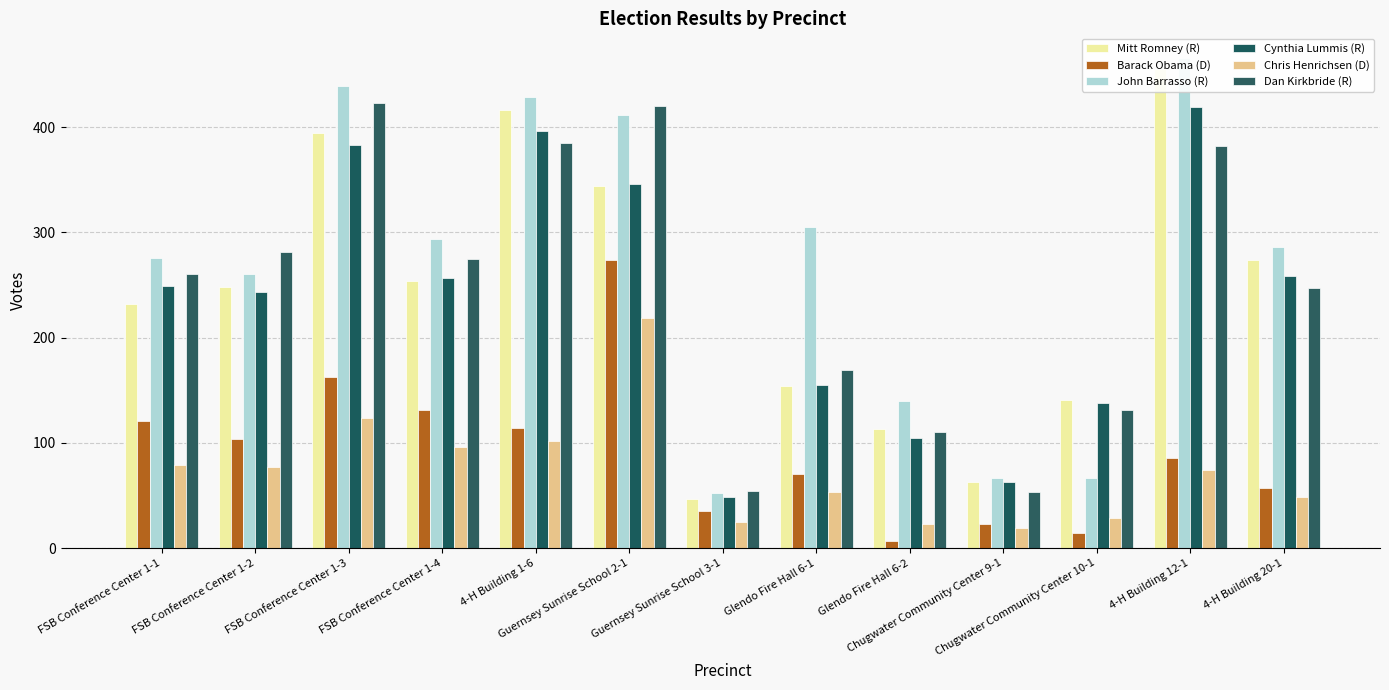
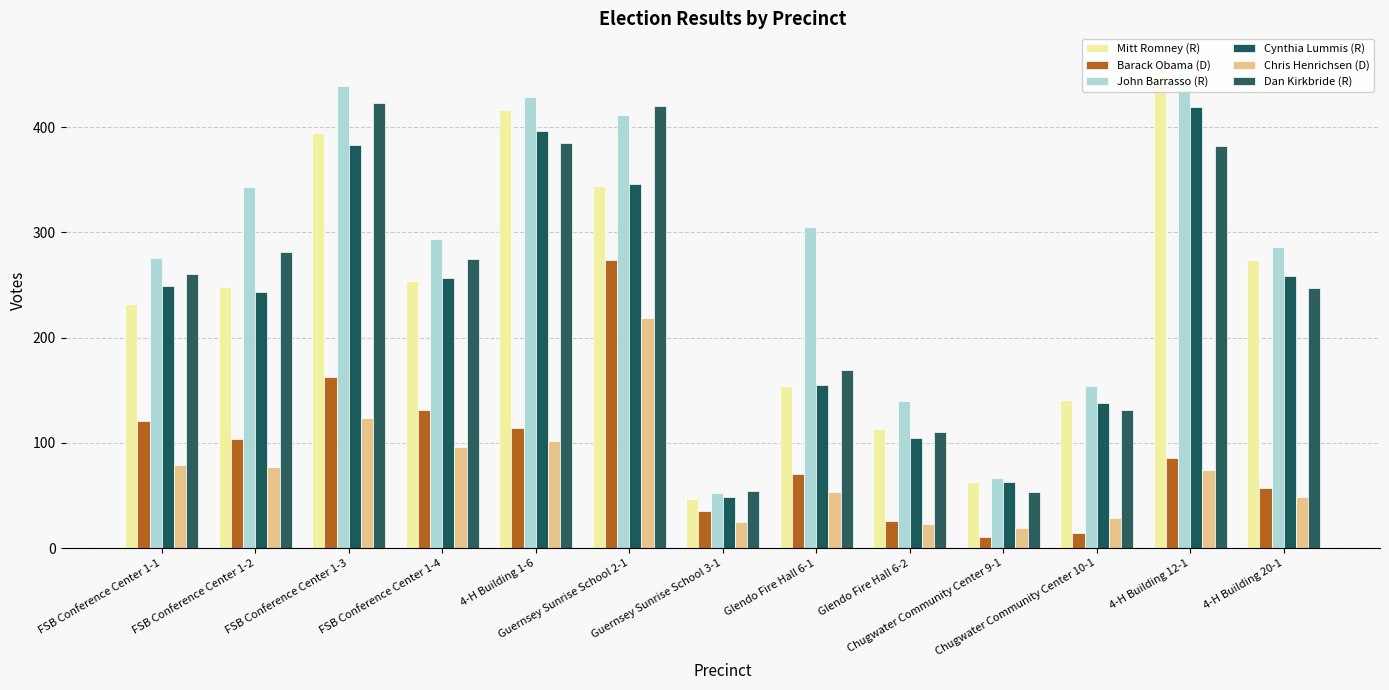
John Barrasso (R), FSB Conference Center 1-2: 261 -> 343
Barack Obama (D), Glendo Fire Hall 6-2: 7 -> 26
Barack Obama (D), Chugwater Community Center 9-1: 23 -> 11
John Barrasso (R), Chugwater Community Center 10-1: 67 -> 154
